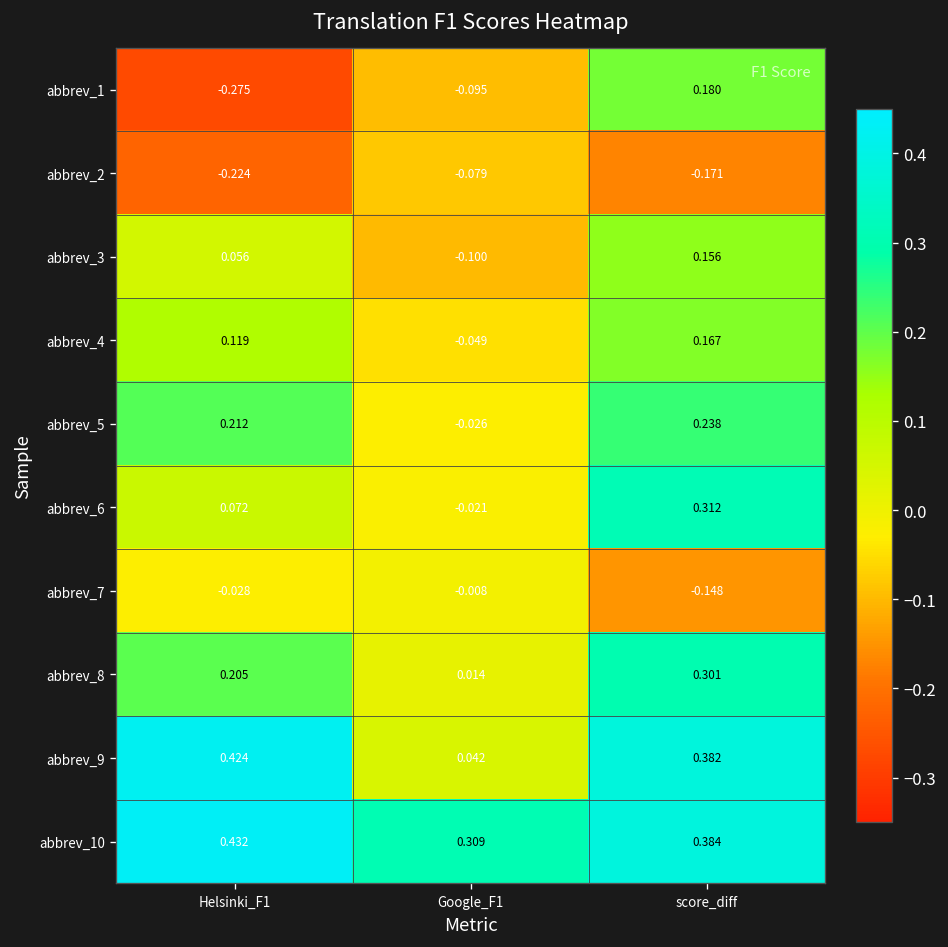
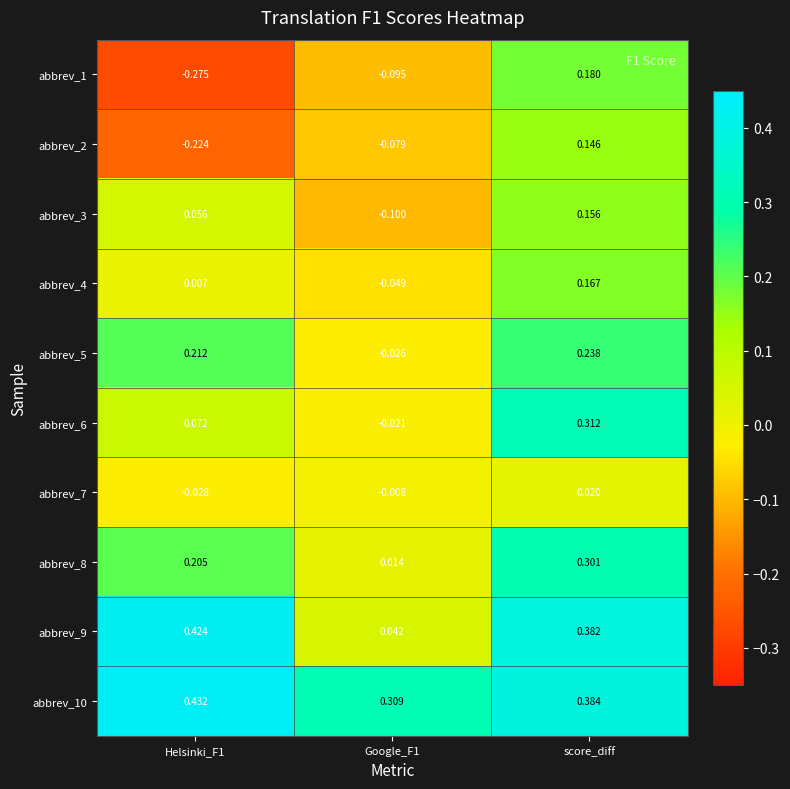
abbrev_2, score_diff: -0.171 -> 0.146
abbrev_4, Helsinki_F1: 0.119 -> 0.007
abbrev_7, score_diff: -0.148 -> 0.020
